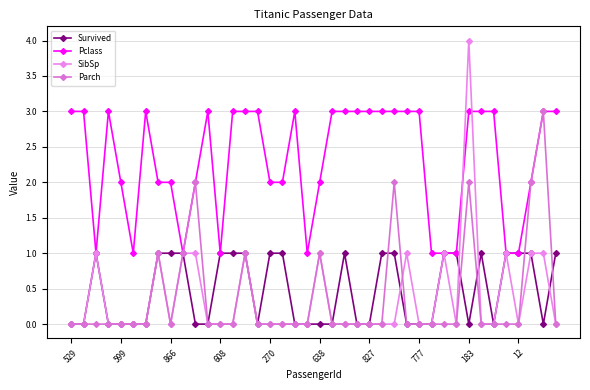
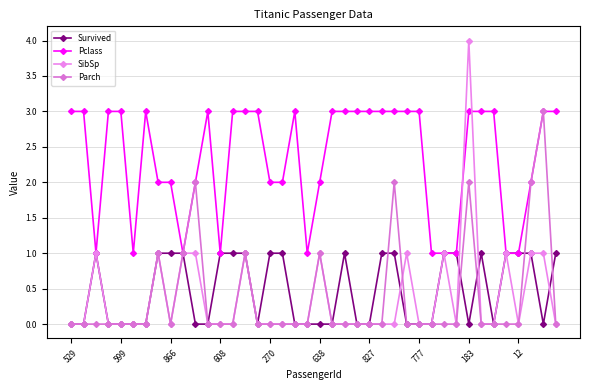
Pclass, 599: 2 -> 3
